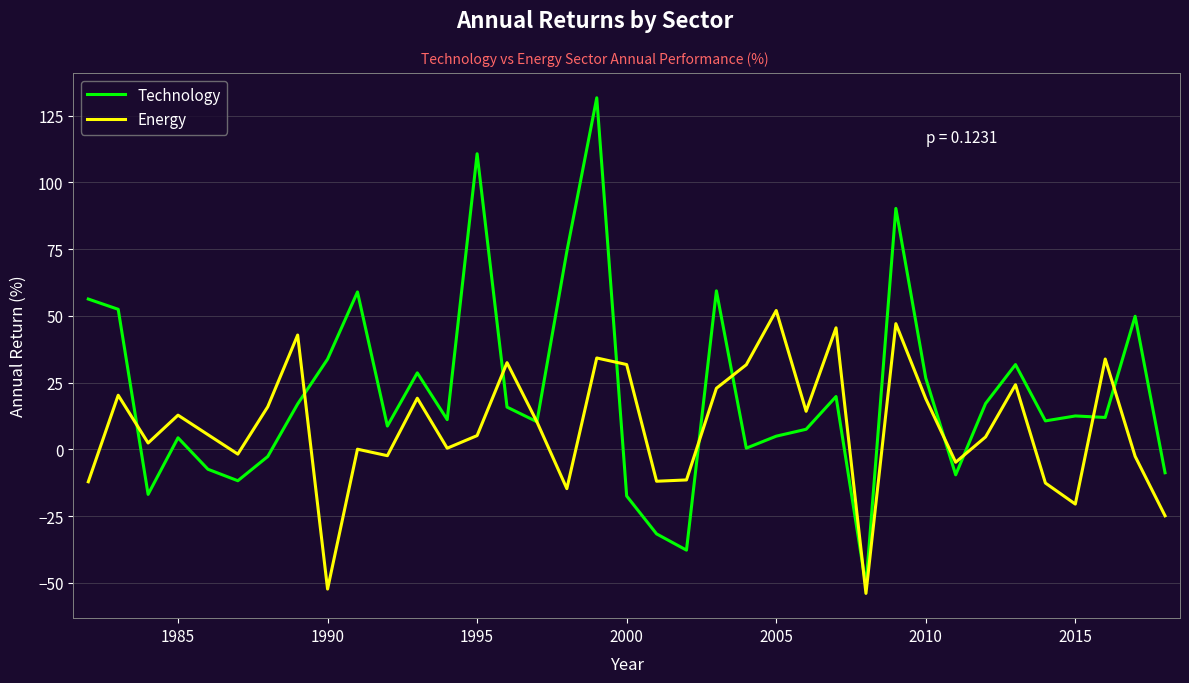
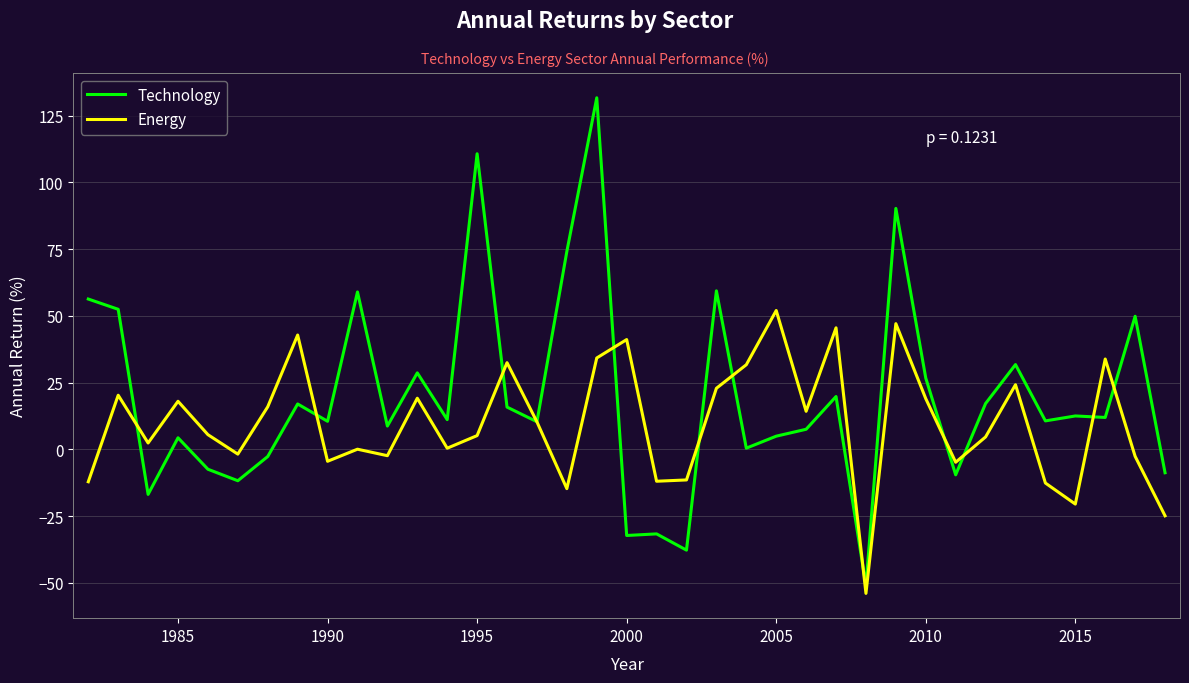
Energy, 1985: 13 -> 18
Technology, 1990: 34 -> 11
Energy, 1990: -52 -> -4
Technology, 2000: -18 -> -32
Energy, 2000: 32 -> 41
